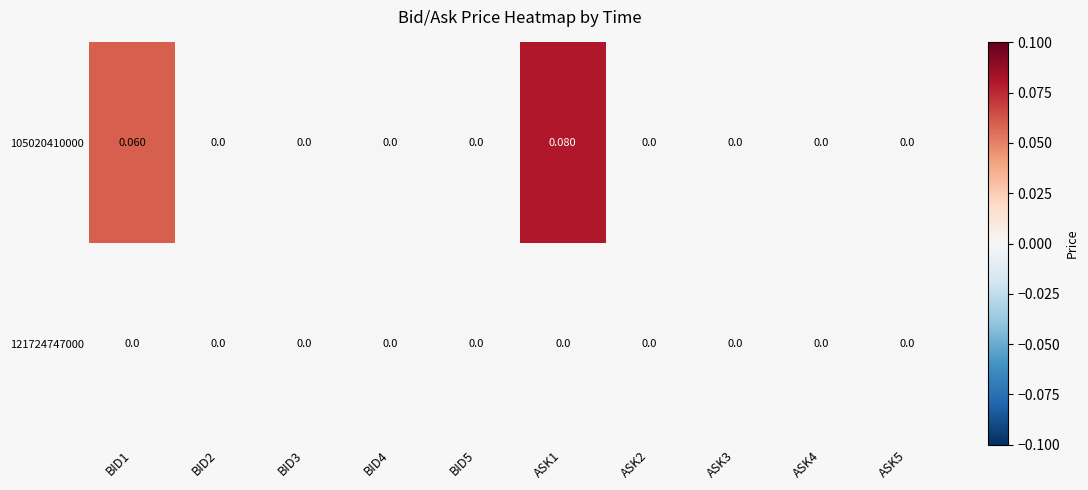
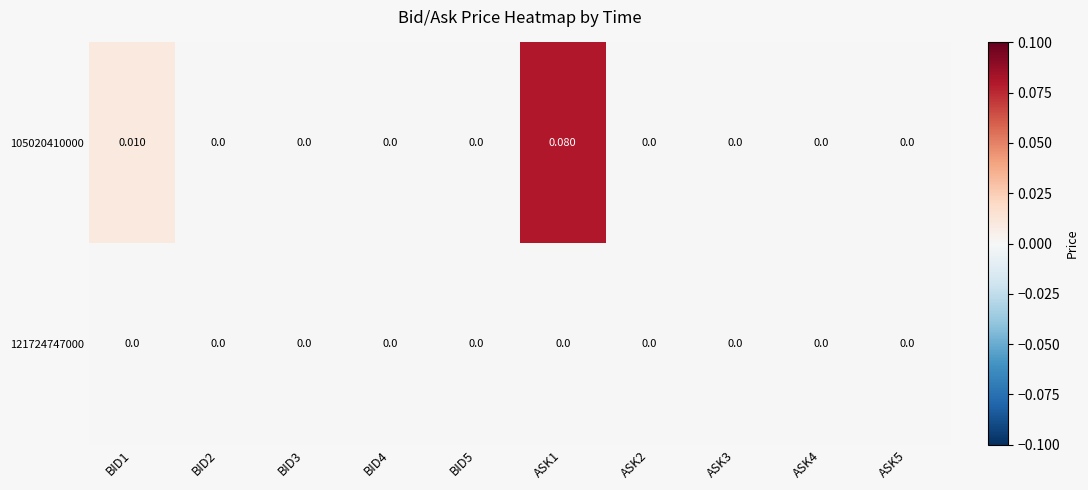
105020410000, BID1: 0.060 -> 0.010
